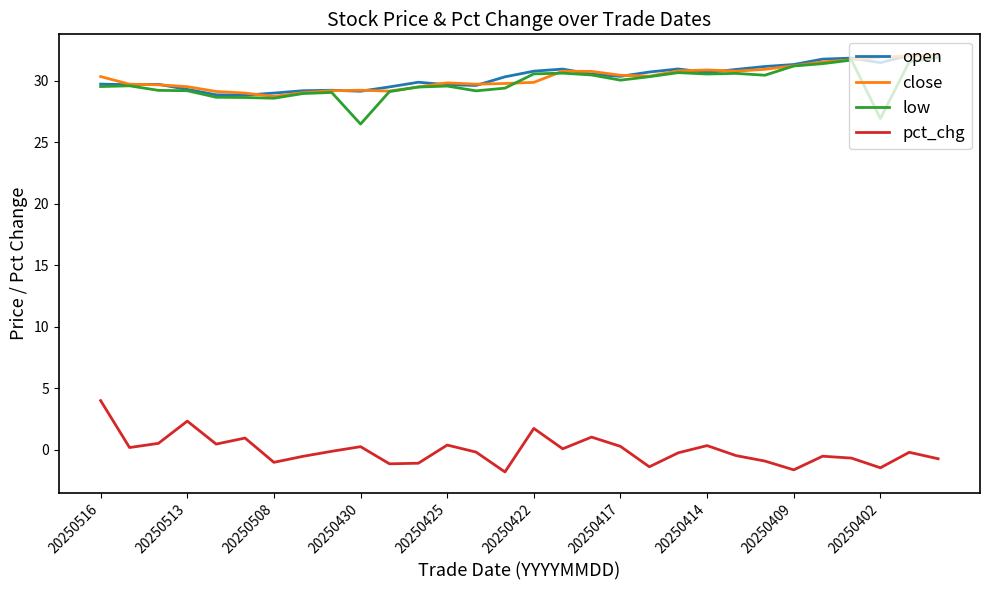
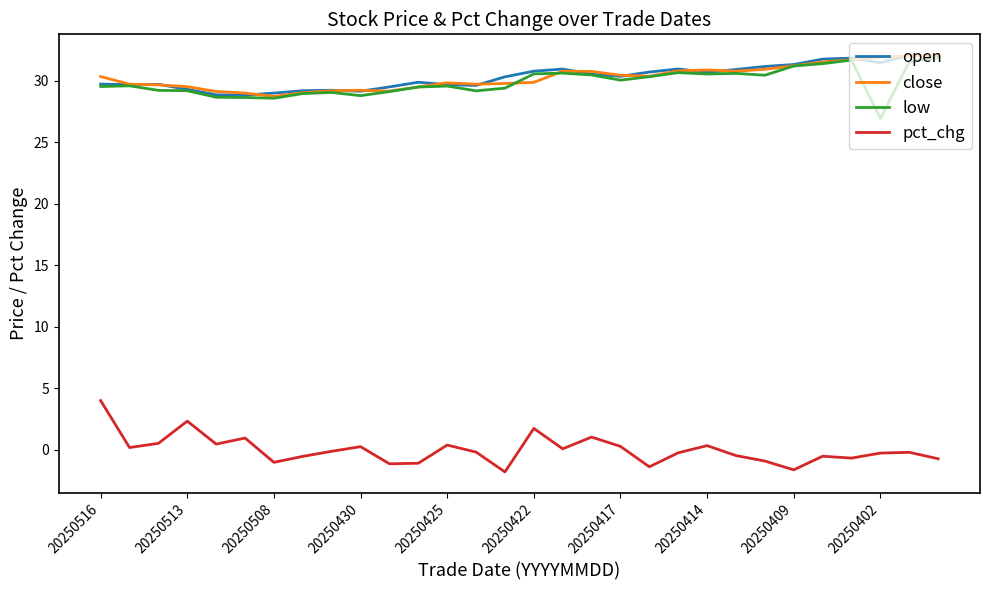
low, 20250430: 26.5 -> 28.8
pct_chg, 20250402: -1.5 -> -0.3
